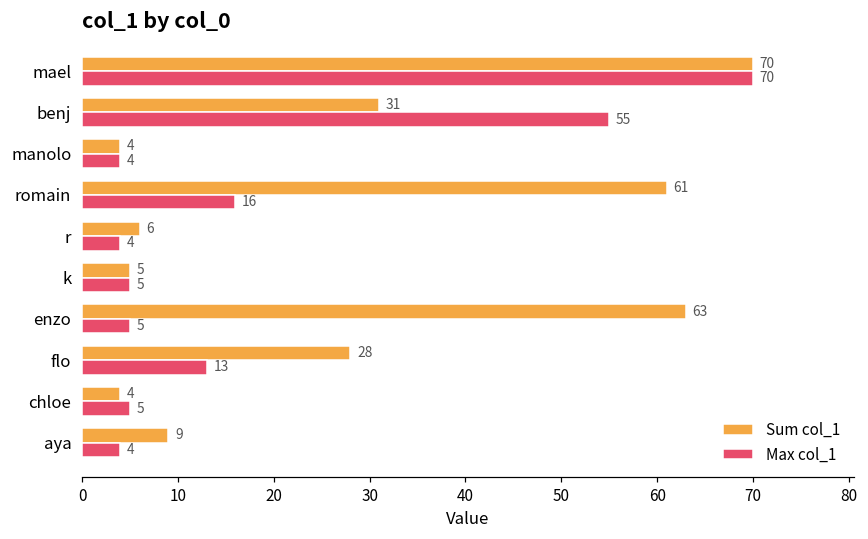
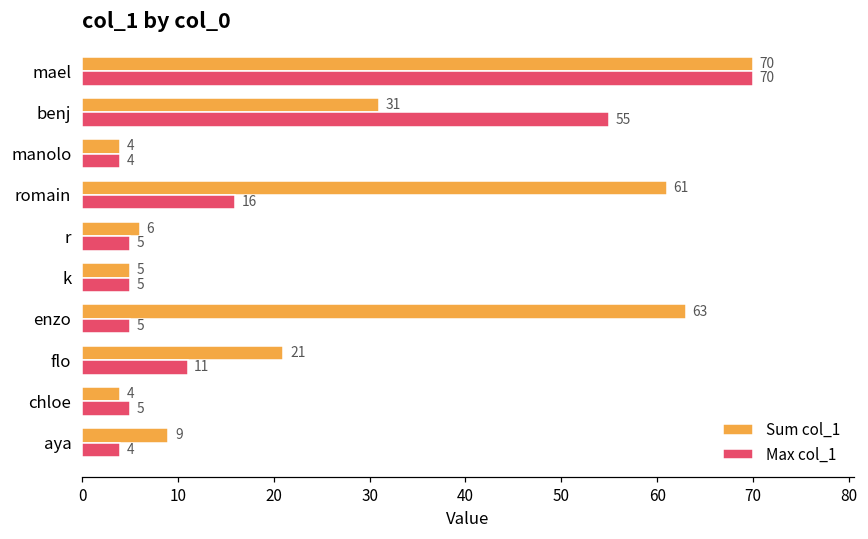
Max col_1, r: 4 -> 5
Sum col_1, flo: 28 -> 21
Max col_1, flo: 13 -> 11
